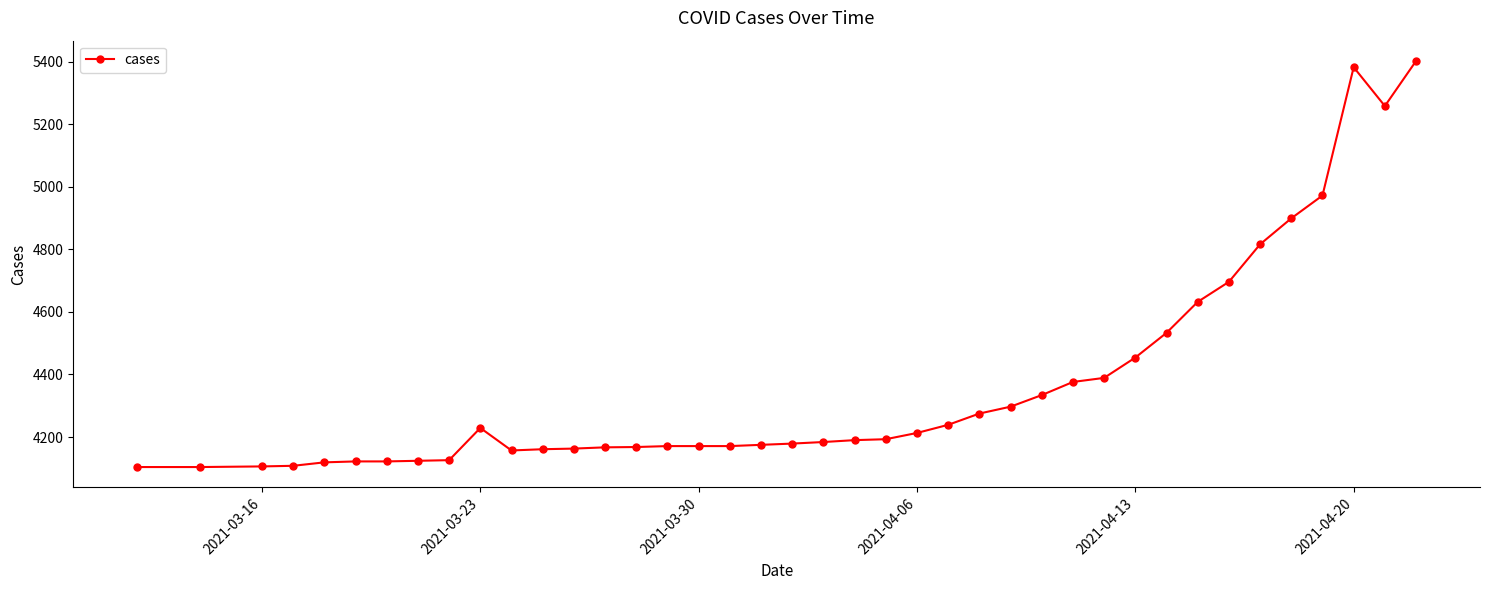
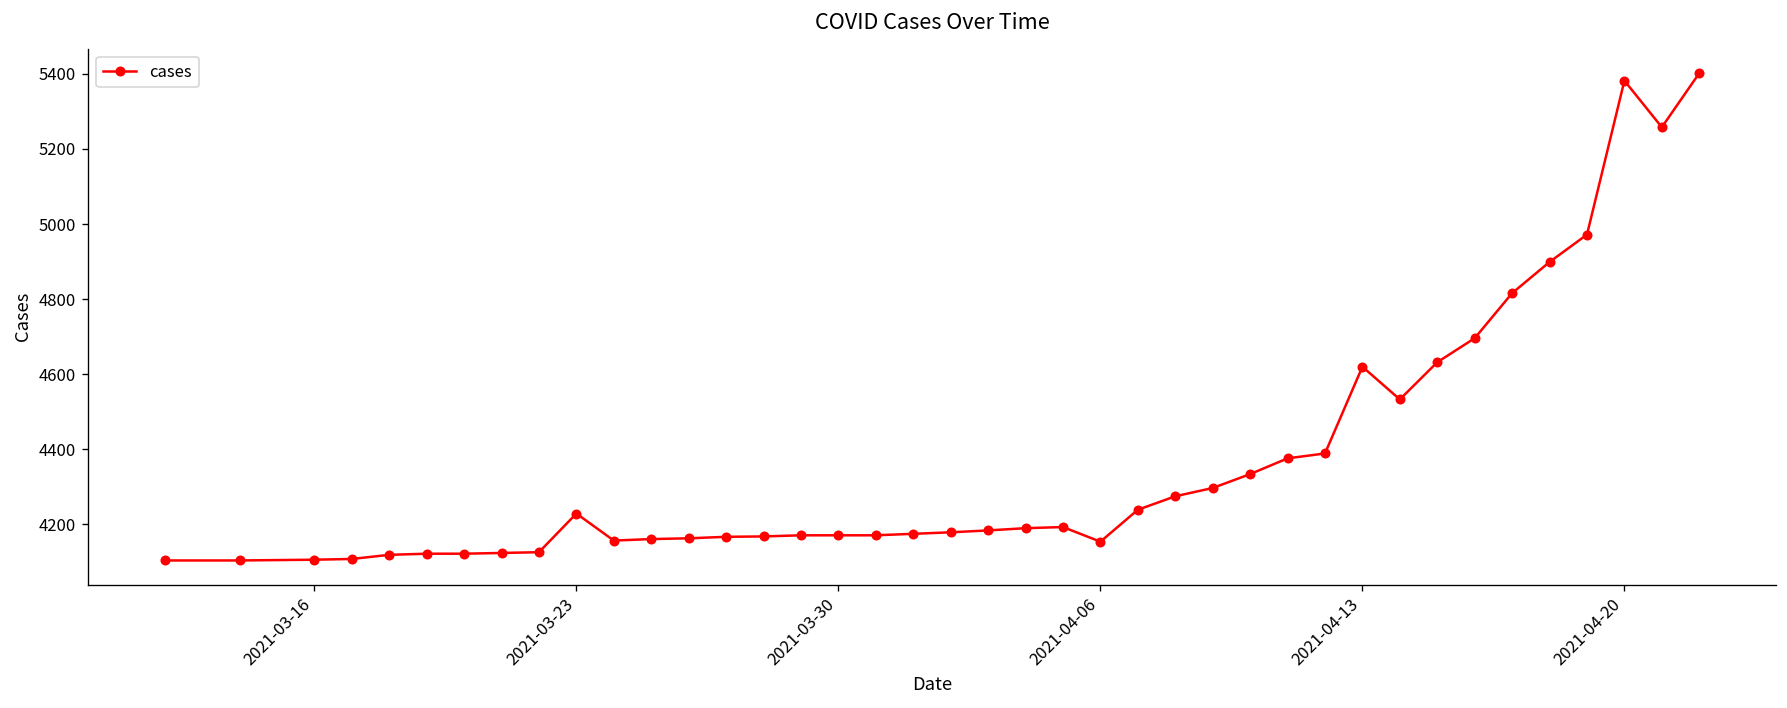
2021-04-06: 4210 -> 4150
2021-04-13: 4450 -> 4620
